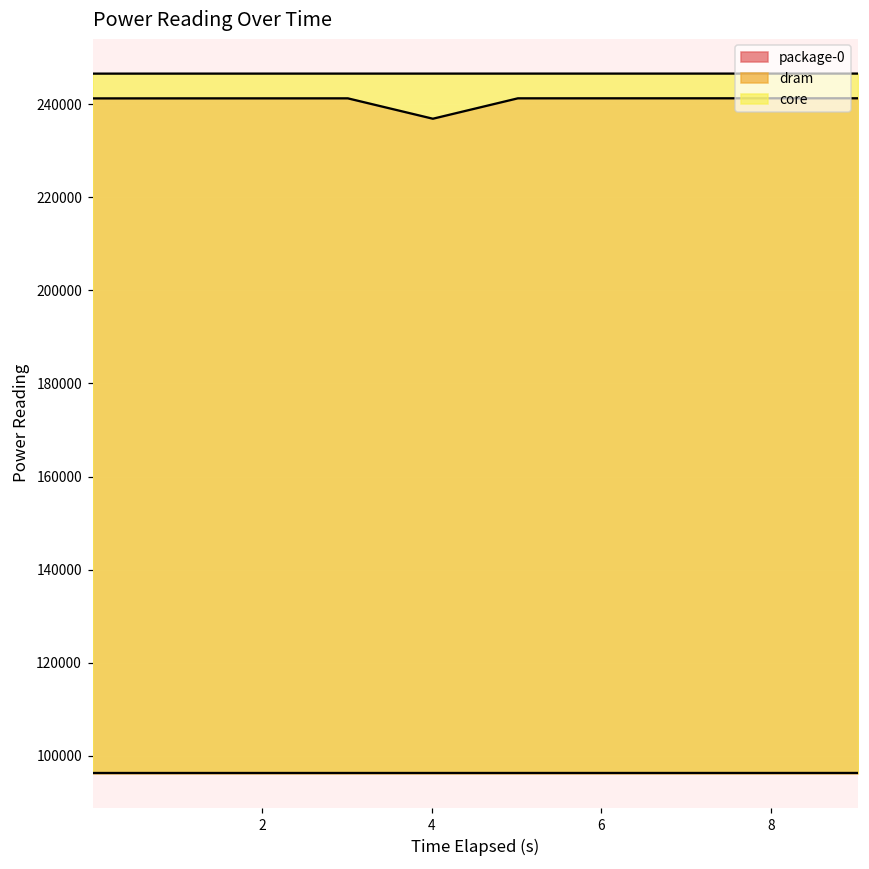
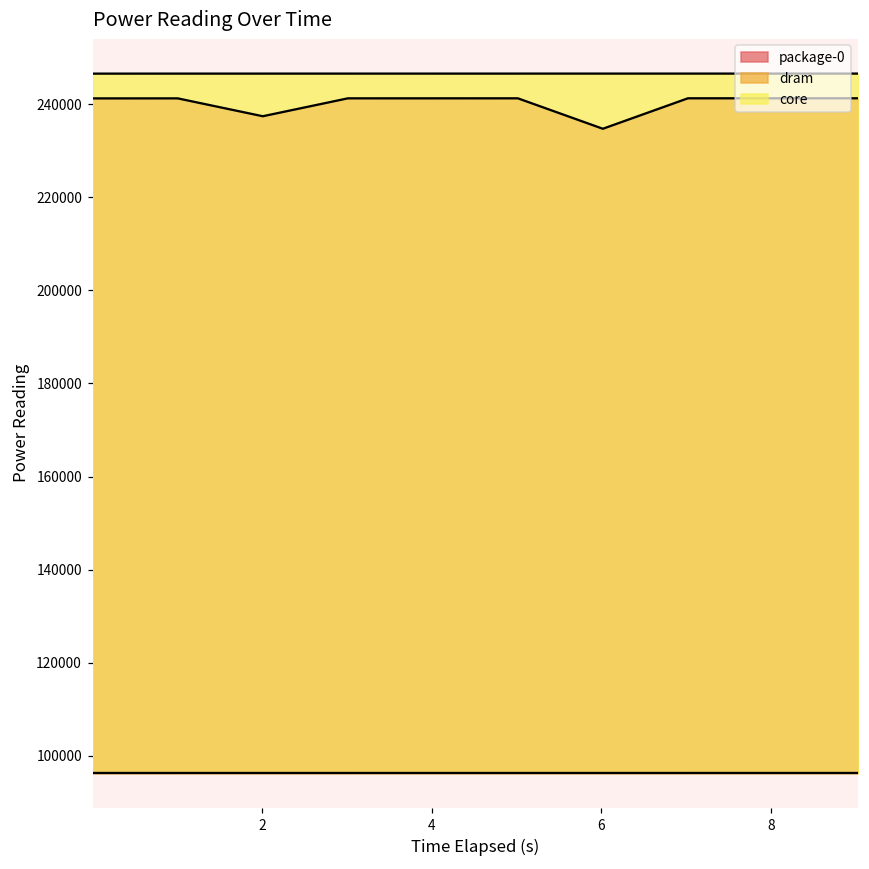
package-0, 2: 241000 -> 237000
package-0, 4: 237000 -> 241000
package-0, 6: 241000 -> 235000
